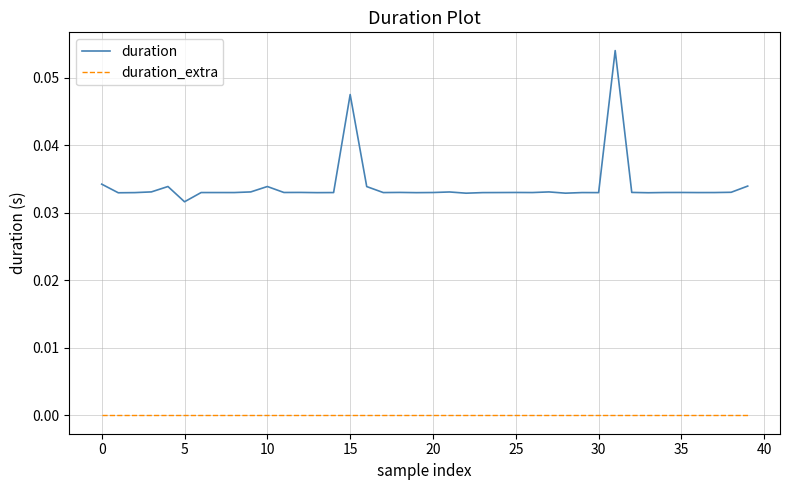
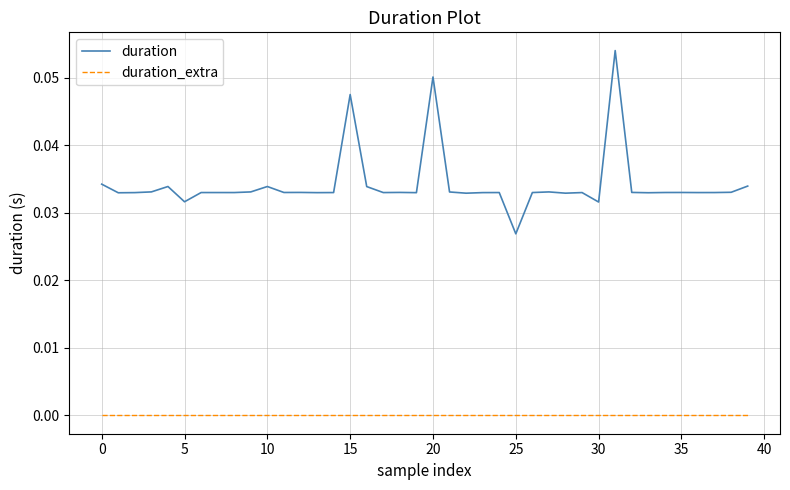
duration, 20: 0.033 -> 0.050
duration, 25: 0.033 -> 0.027
duration, 30: 0.033 -> 0.032
